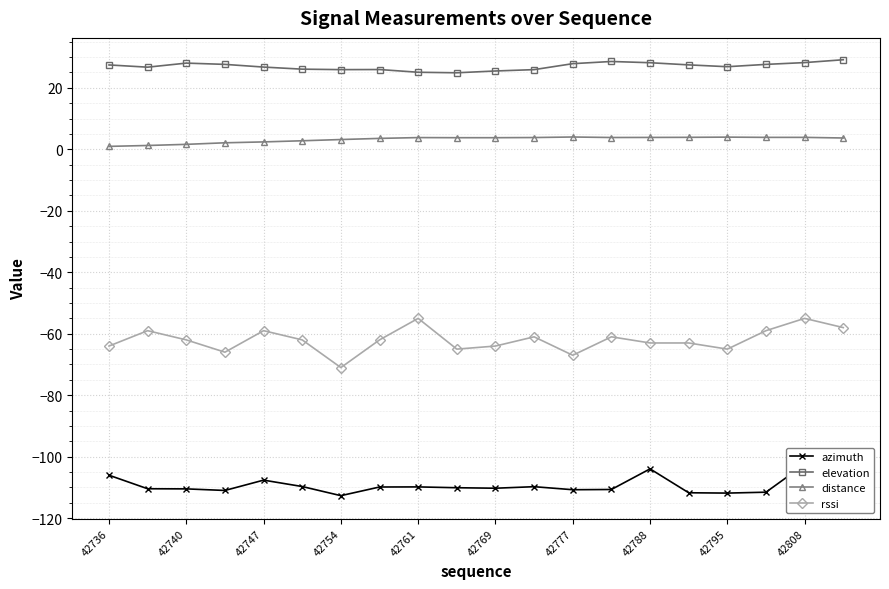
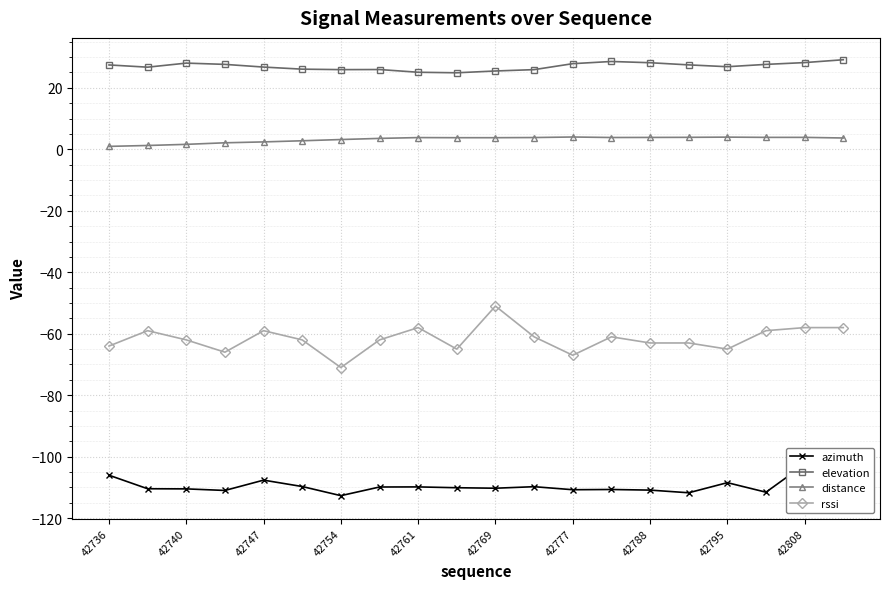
rssi, 42761: -55 -> -58
rssi, 42769: -64 -> -51
azimuth, 42788: -104 -> -111
azimuth, 42795: -112 -> -108
rssi, 42808: -55 -> -58
